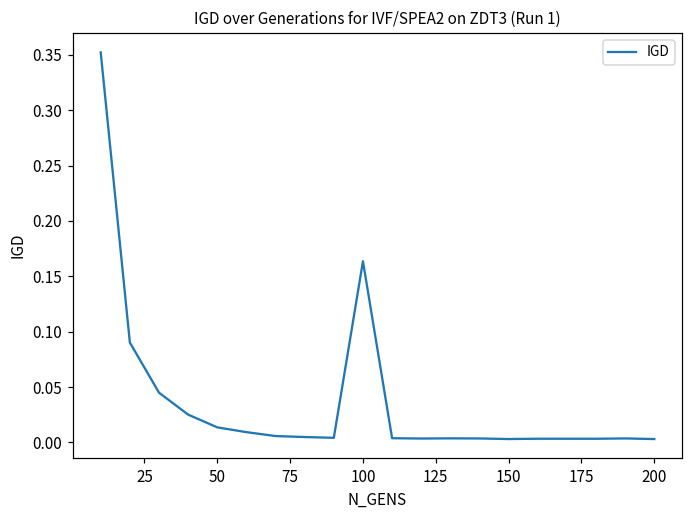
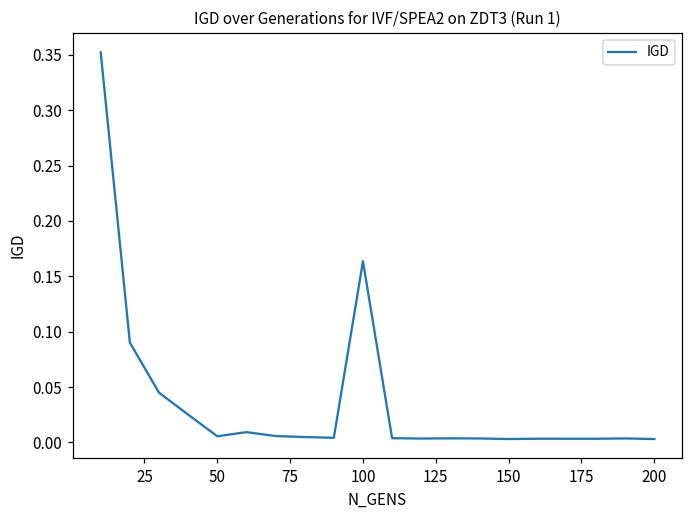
50: 0.014 -> 0.006
